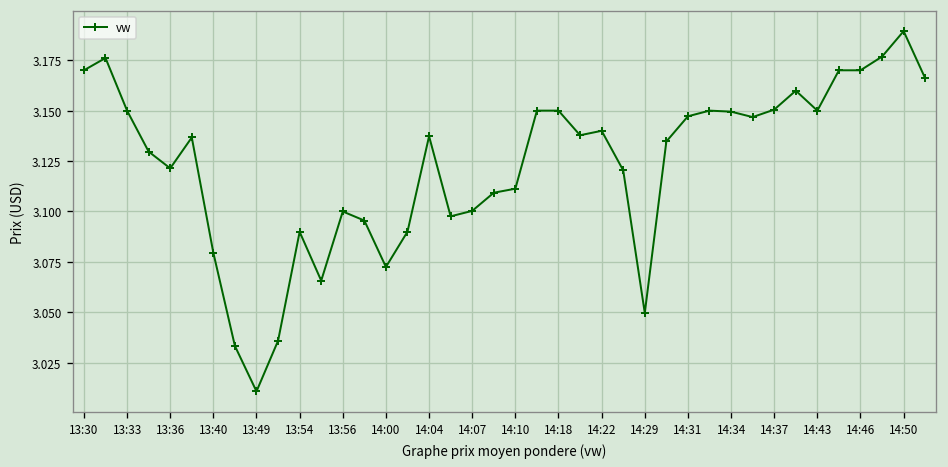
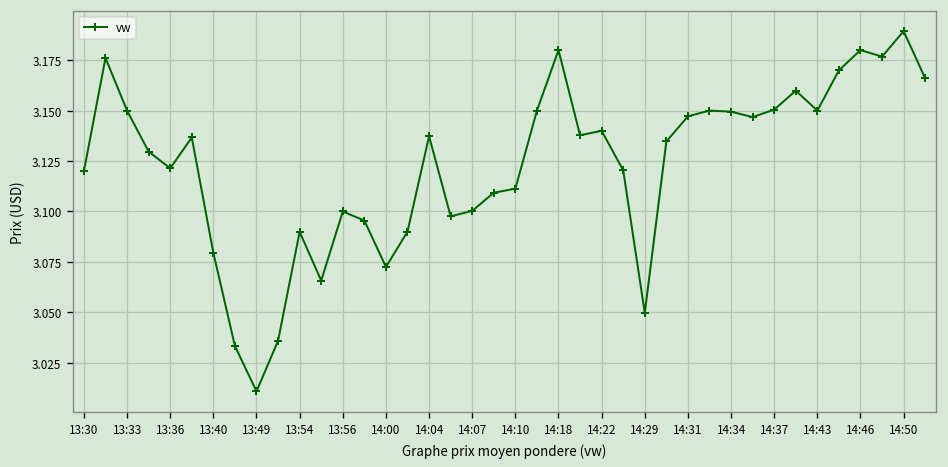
13:30: 3.17 -> 3.12
14:18: 3.15 -> 3.18
14:46: 3.17 -> 3.18
